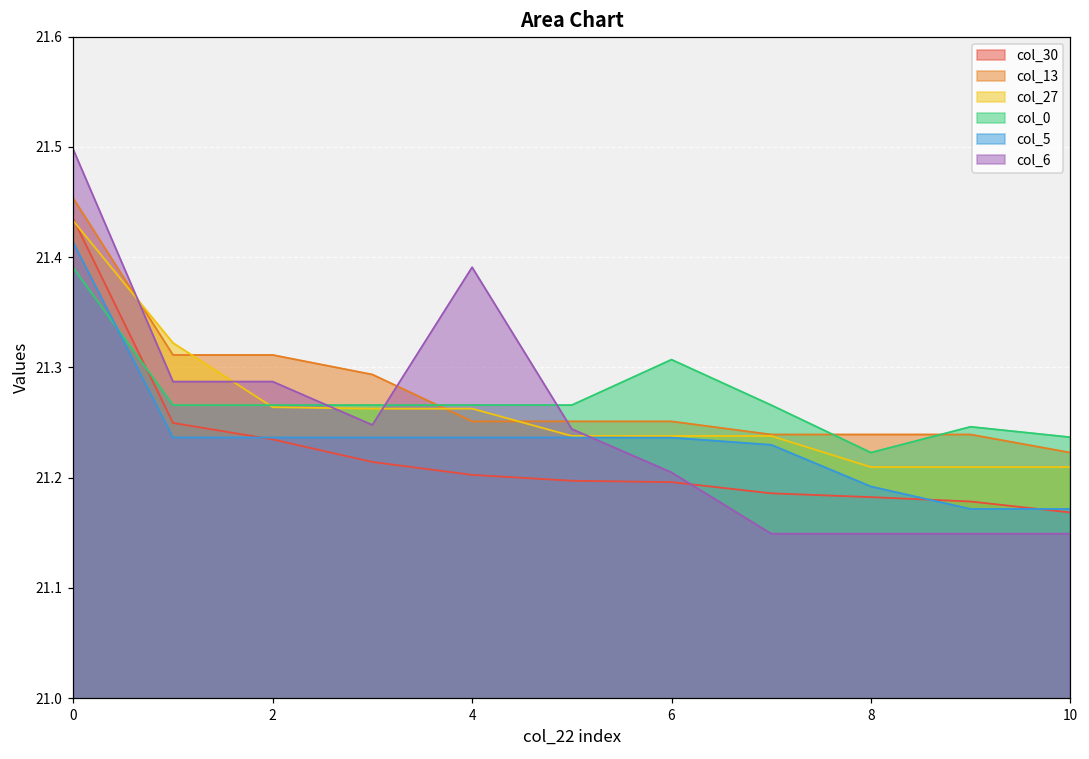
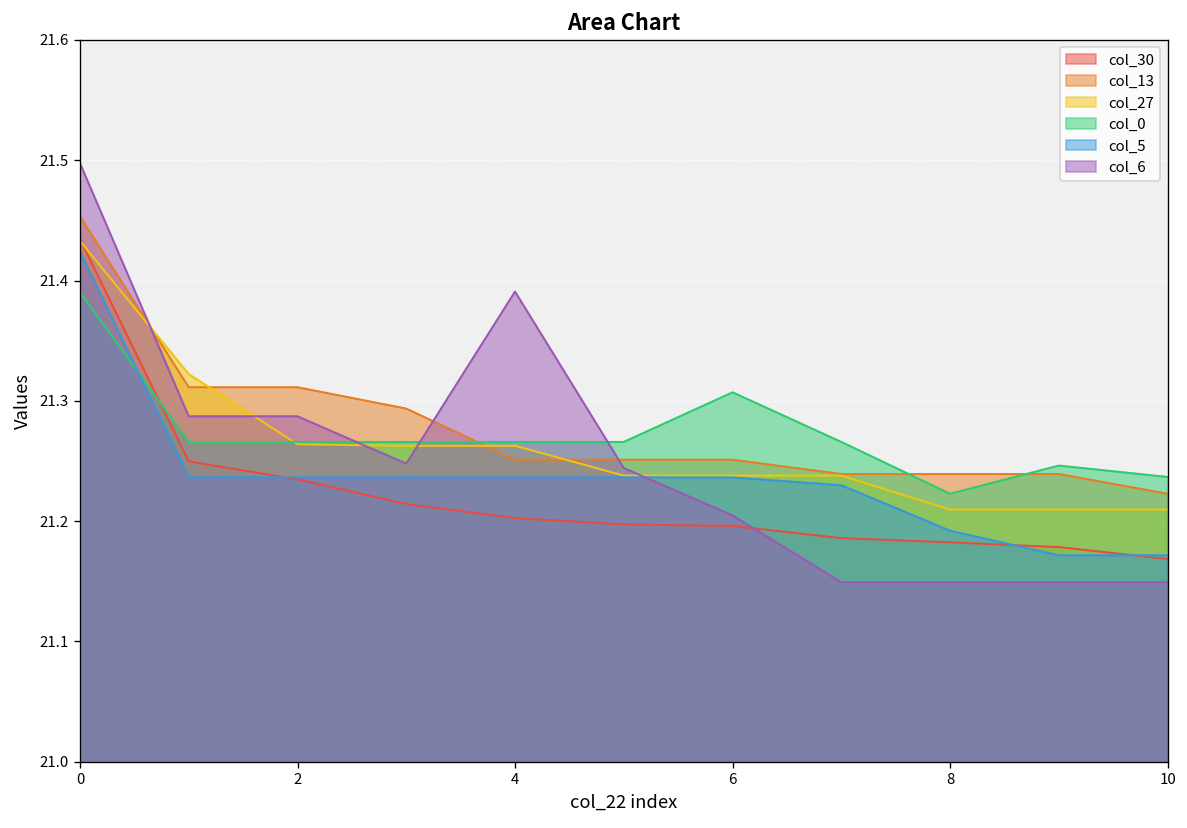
col_5, 0: 21.413 -> 21.424
